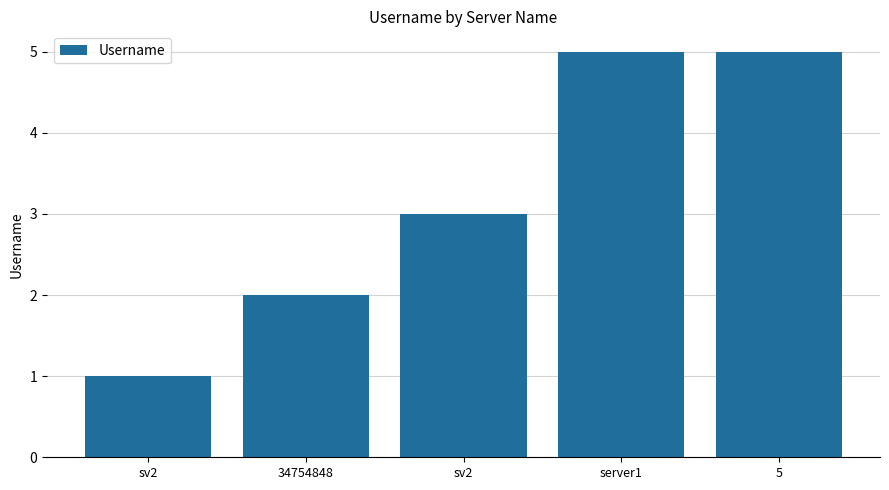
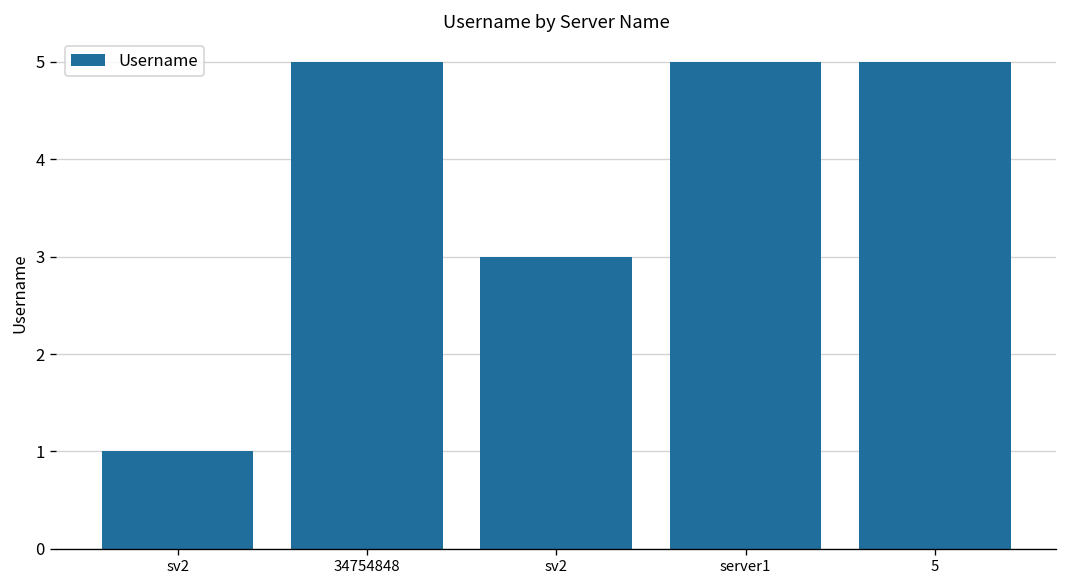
34754848: 2 -> 5
